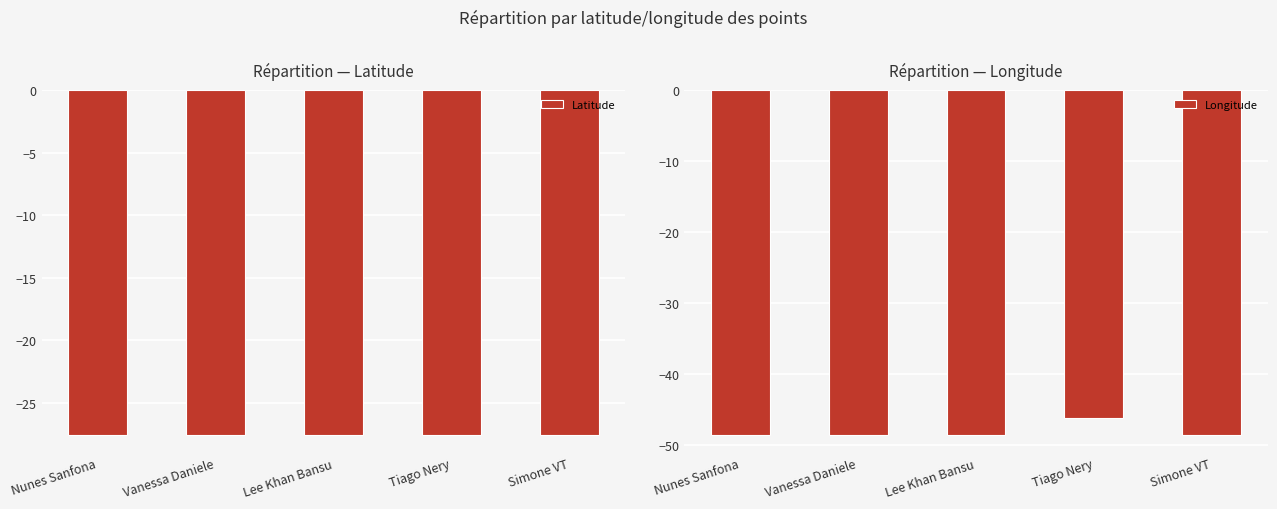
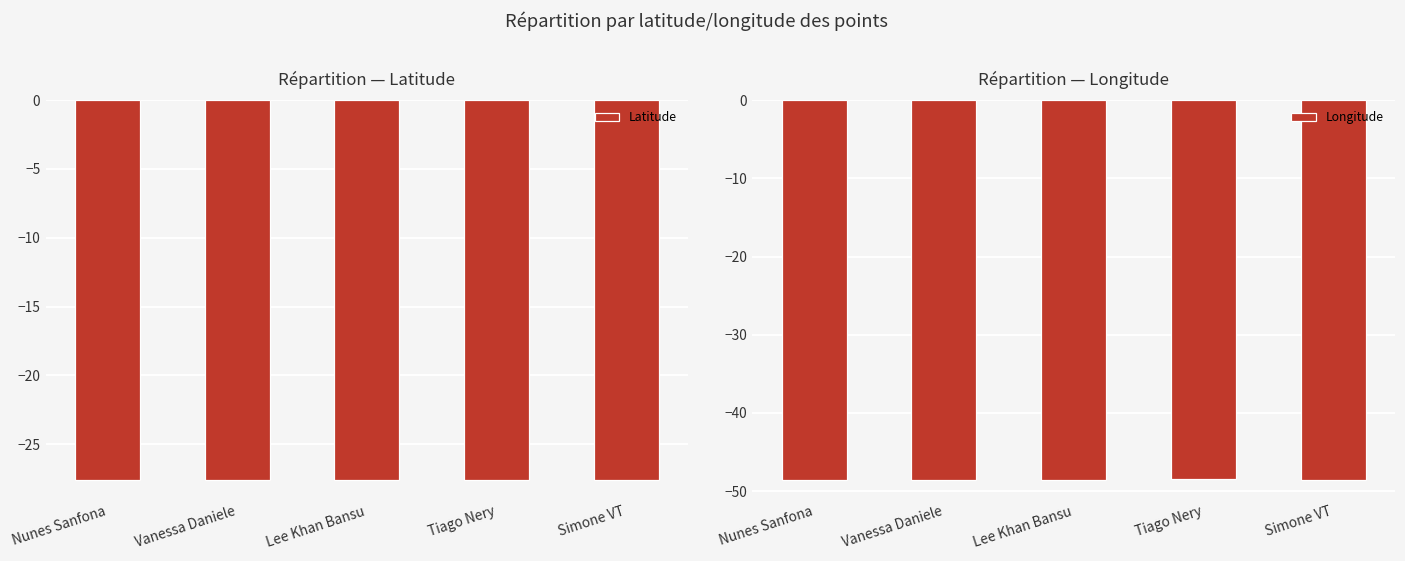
Répartition — Longitude, Tiago Nery: -46 -> -48
